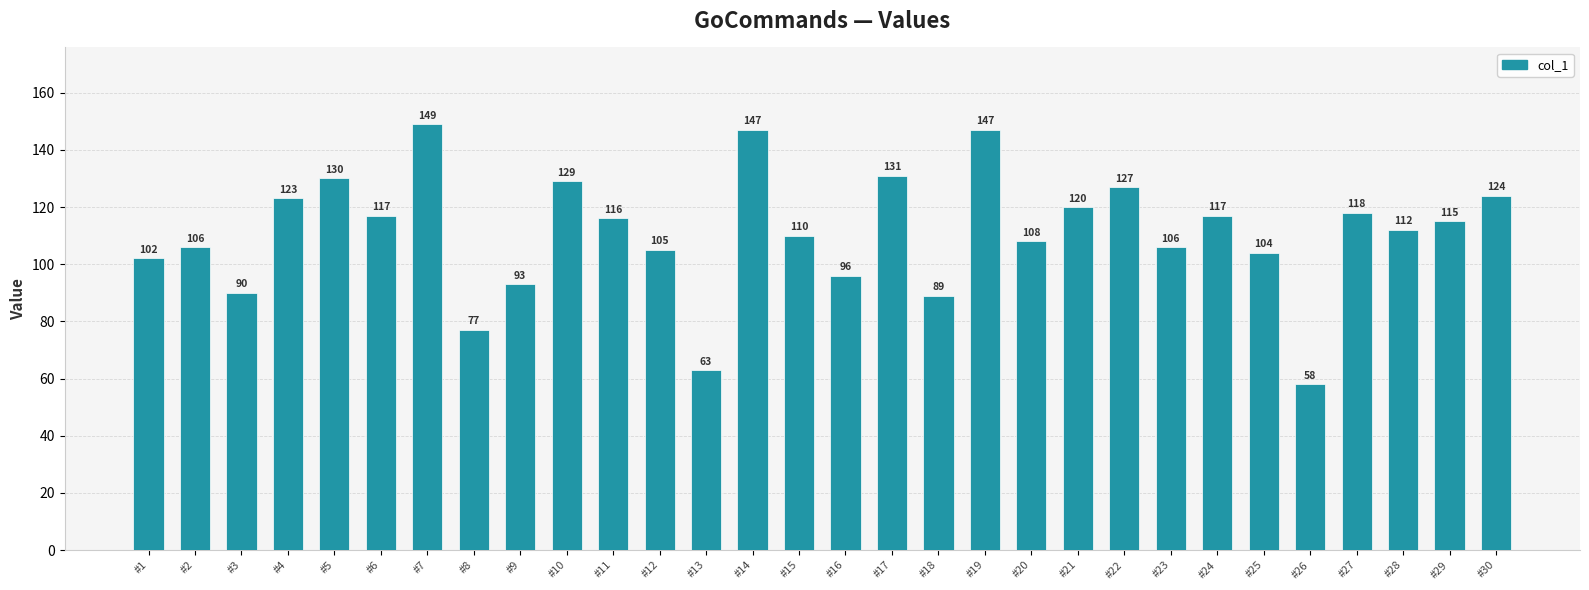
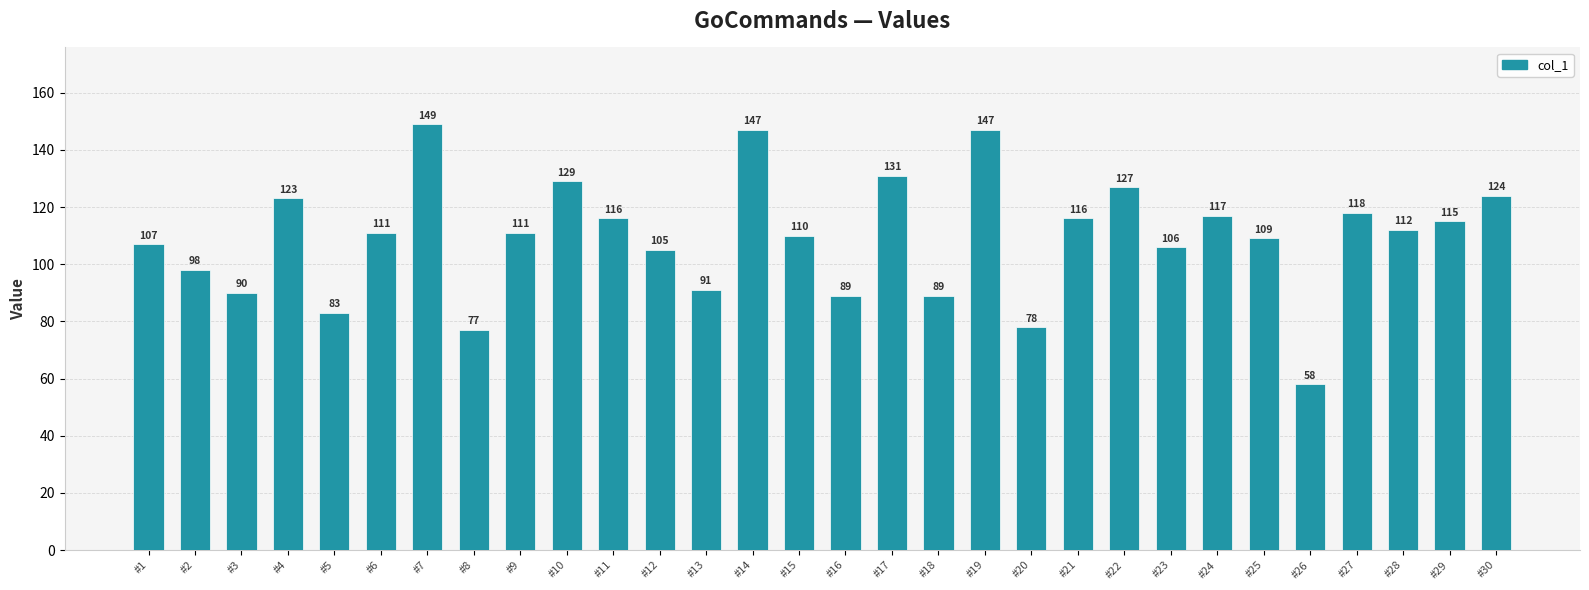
#1: 102 -> 107
#2: 106 -> 98
#5: 130 -> 83
#6: 117 -> 111
#9: 93 -> 111
#13: 63 -> 91
#16: 96 -> 89
#20: 108 -> 78
#21: 120 -> 116
#25: 104 -> 109
